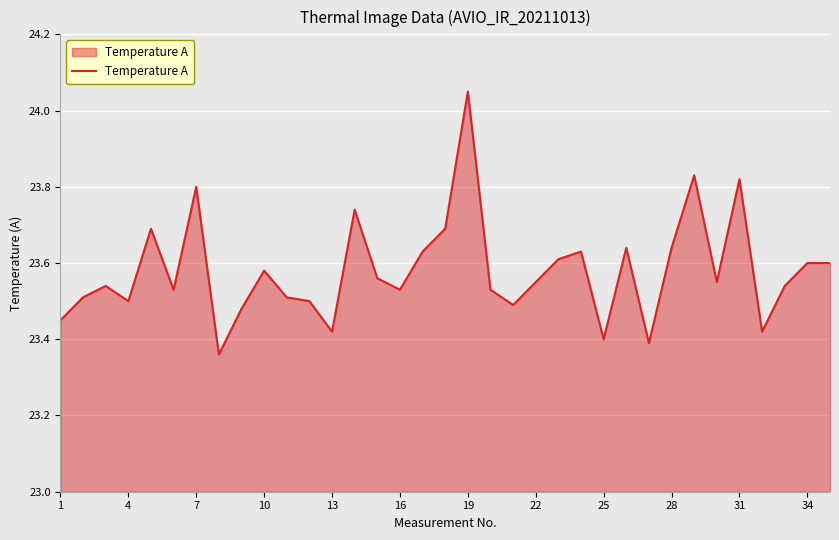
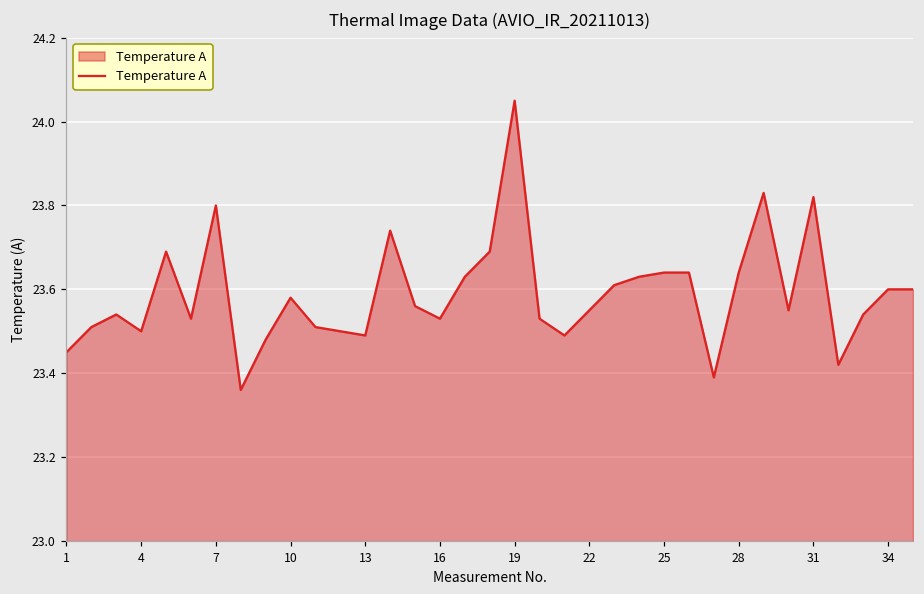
13: 23.42 -> 23.49
25: 23.40 -> 23.64
